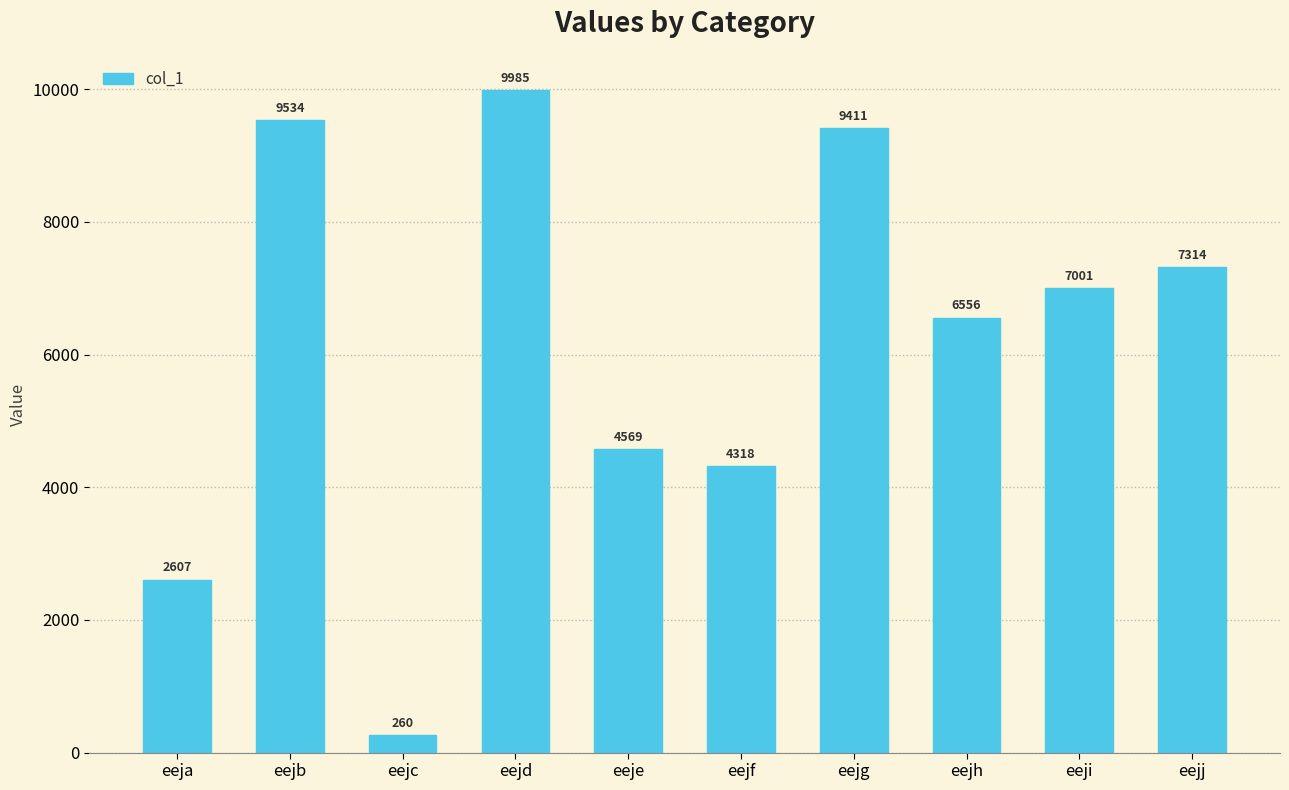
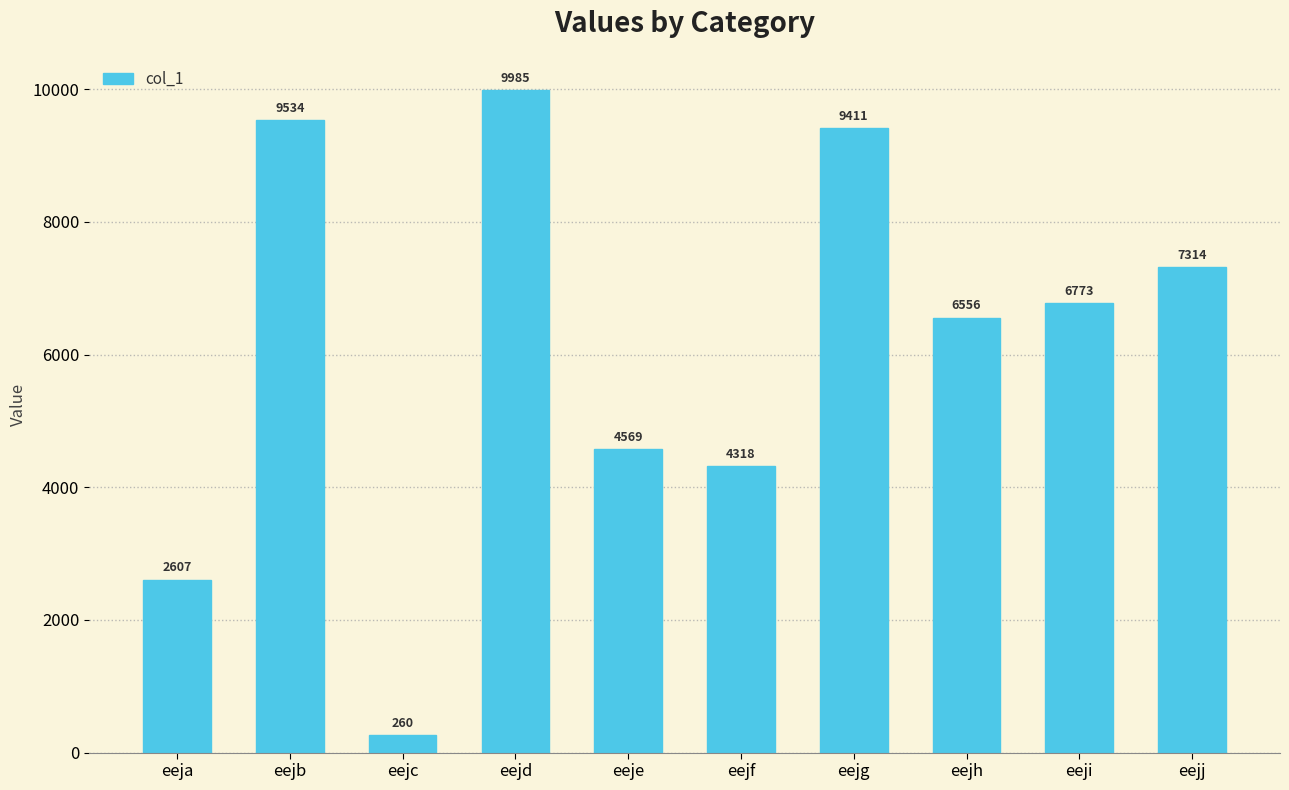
eeji: 7001 -> 6773
